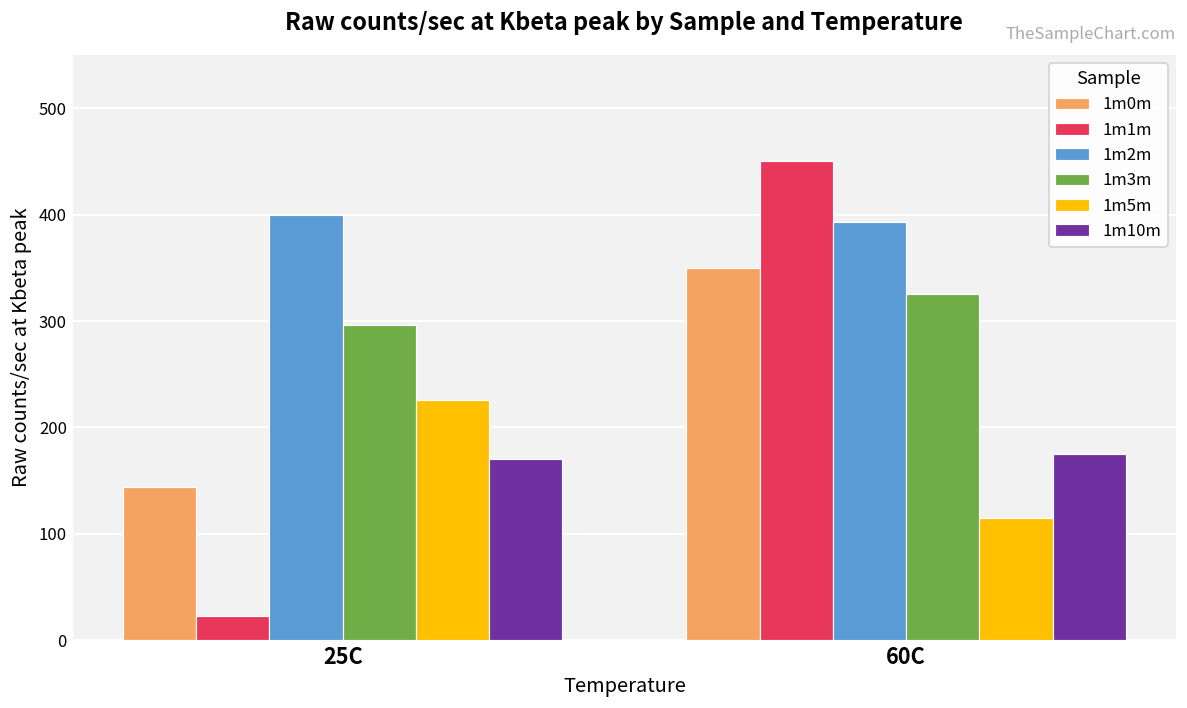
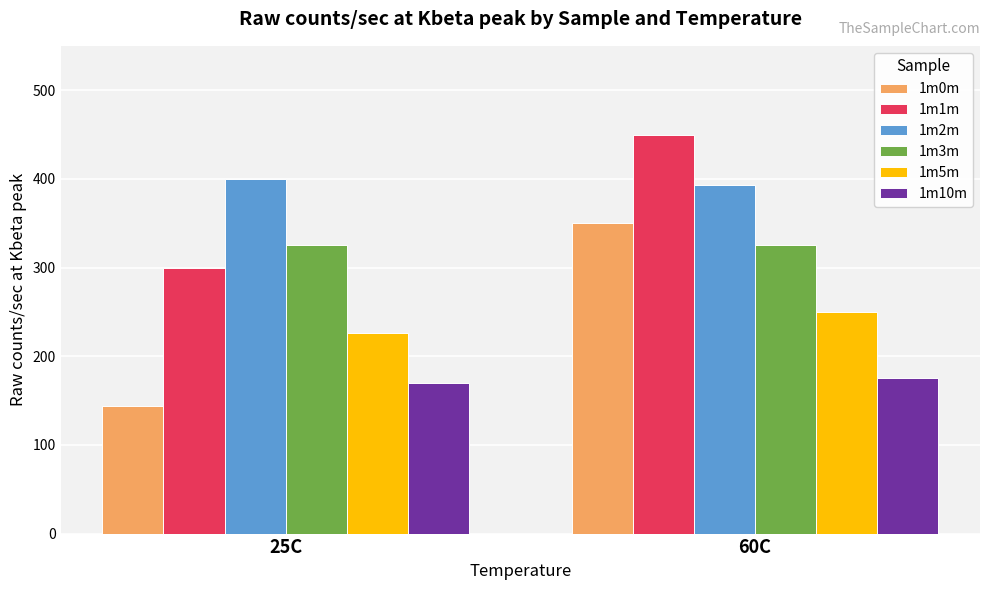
1m1m, 25C: 20 -> 300
1m3m, 25C: 300 -> 330
1m5m, 60C: 120 -> 250
